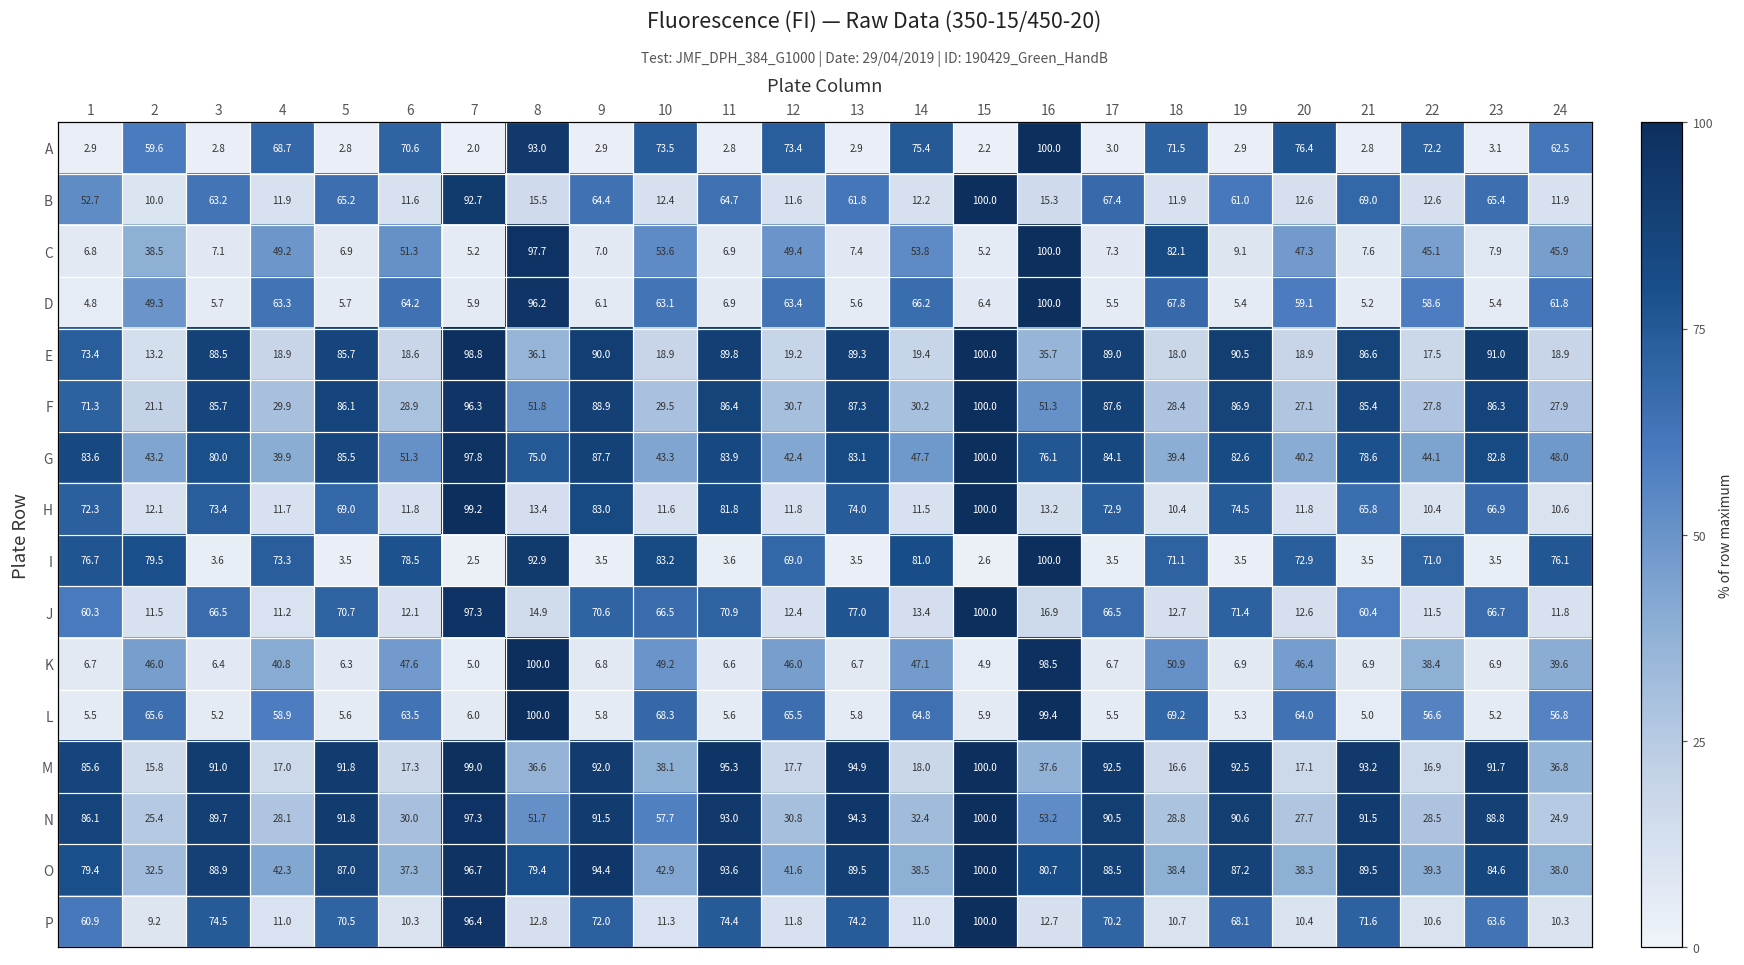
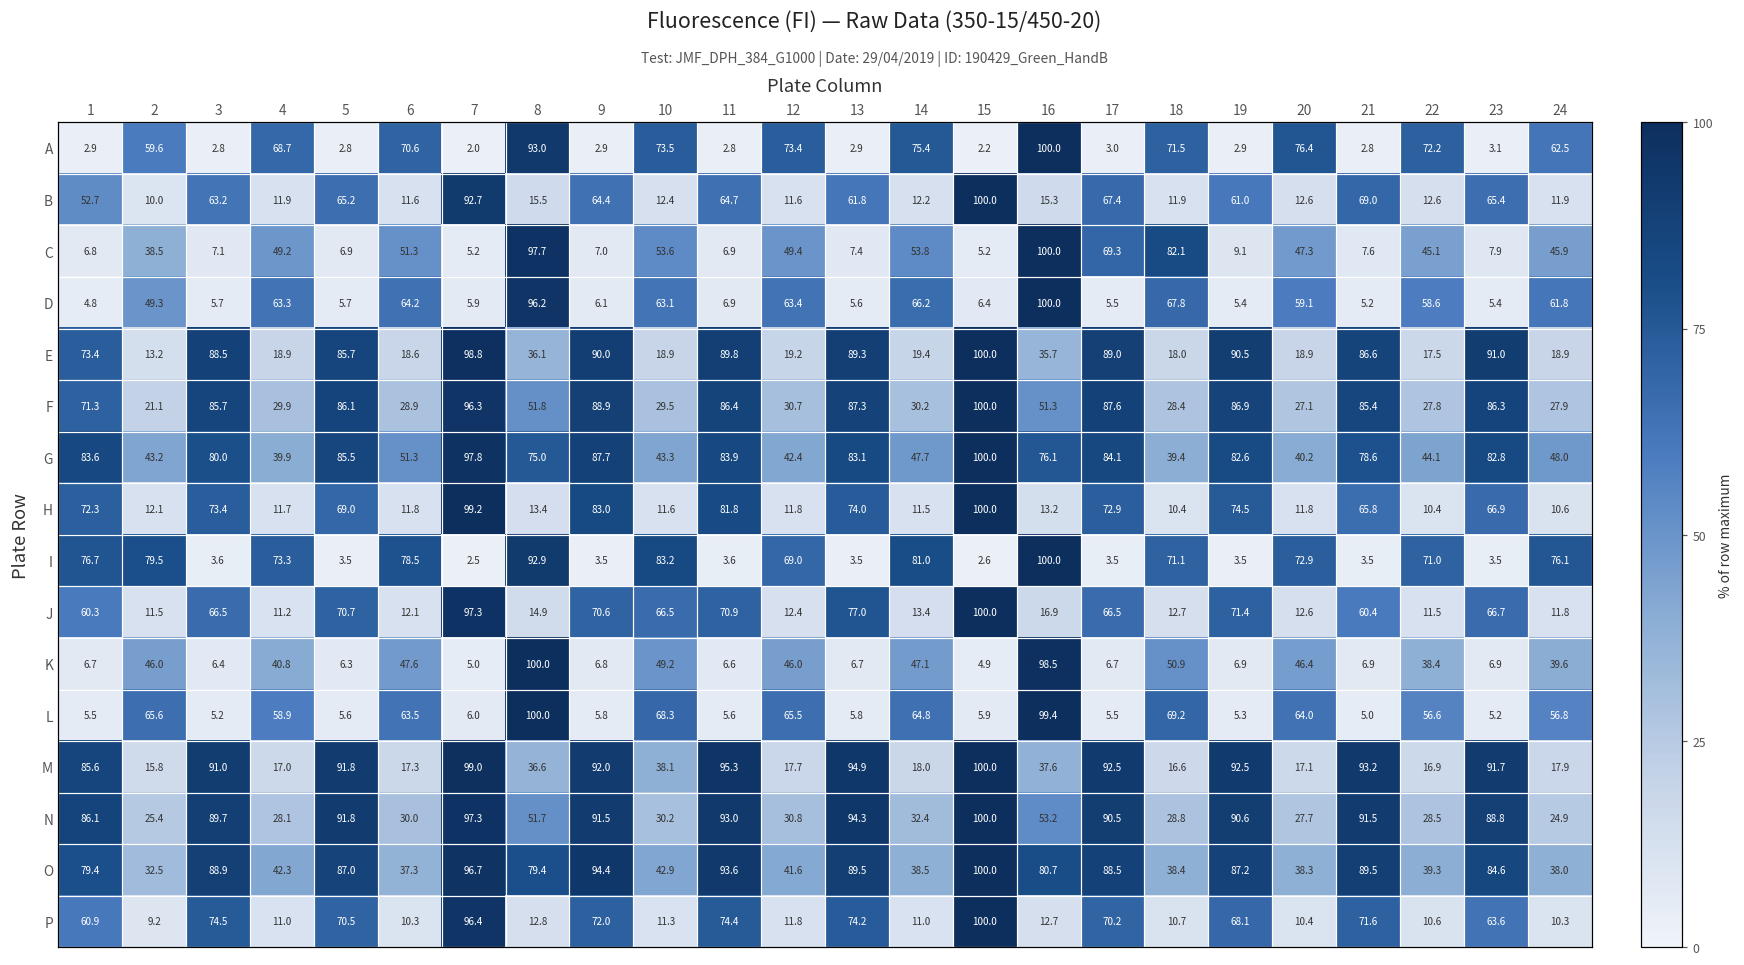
C, 17: 7.3 -> 69.3
M, 24: 36.8 -> 17.9
N, 10: 57.7 -> 30.2
